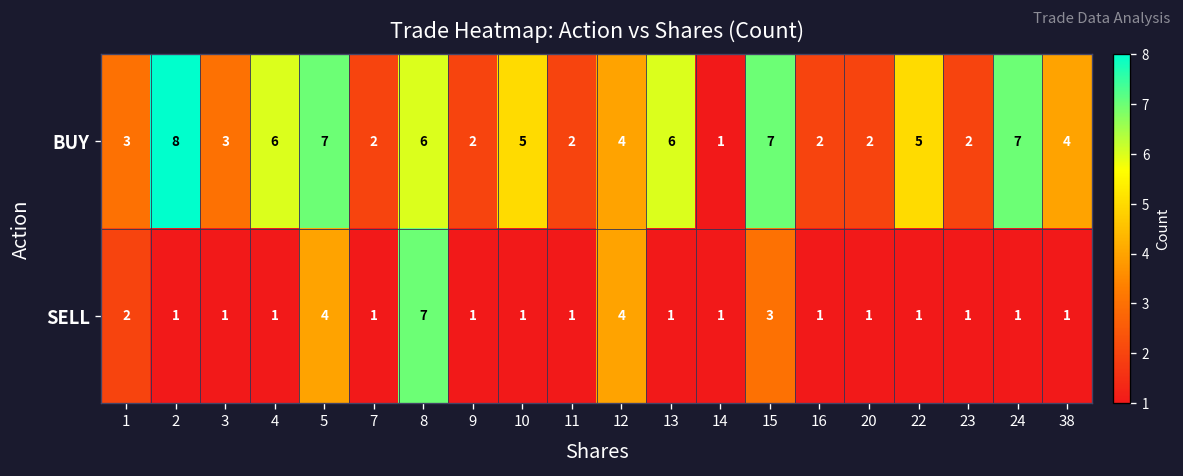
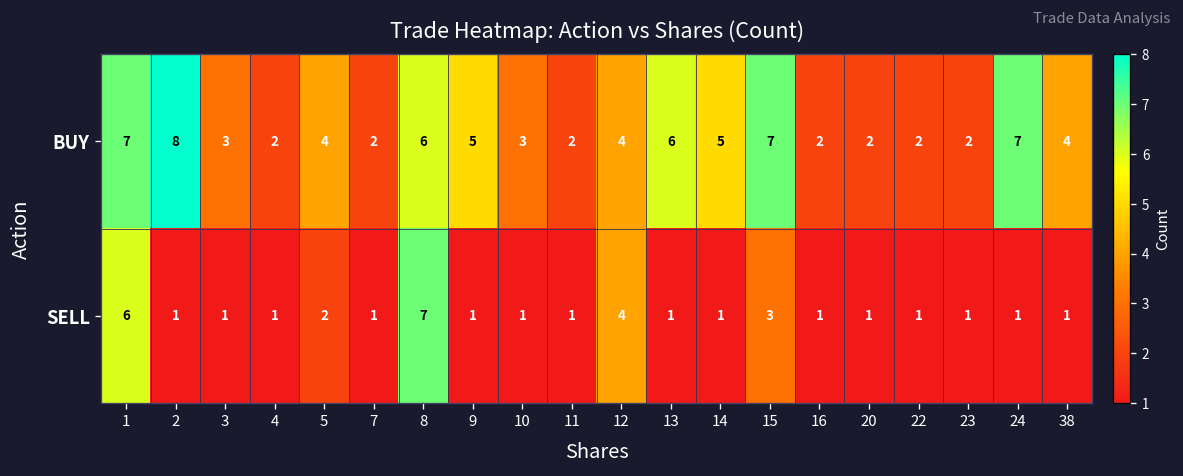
BUY, 1: 3 -> 7
BUY, 4: 6 -> 2
BUY, 5: 7 -> 4
BUY, 9: 2 -> 5
BUY, 10: 5 -> 3
BUY, 14: 1 -> 5
BUY, 22: 5 -> 2
SELL, 1: 2 -> 6
SELL, 5: 4 -> 2
